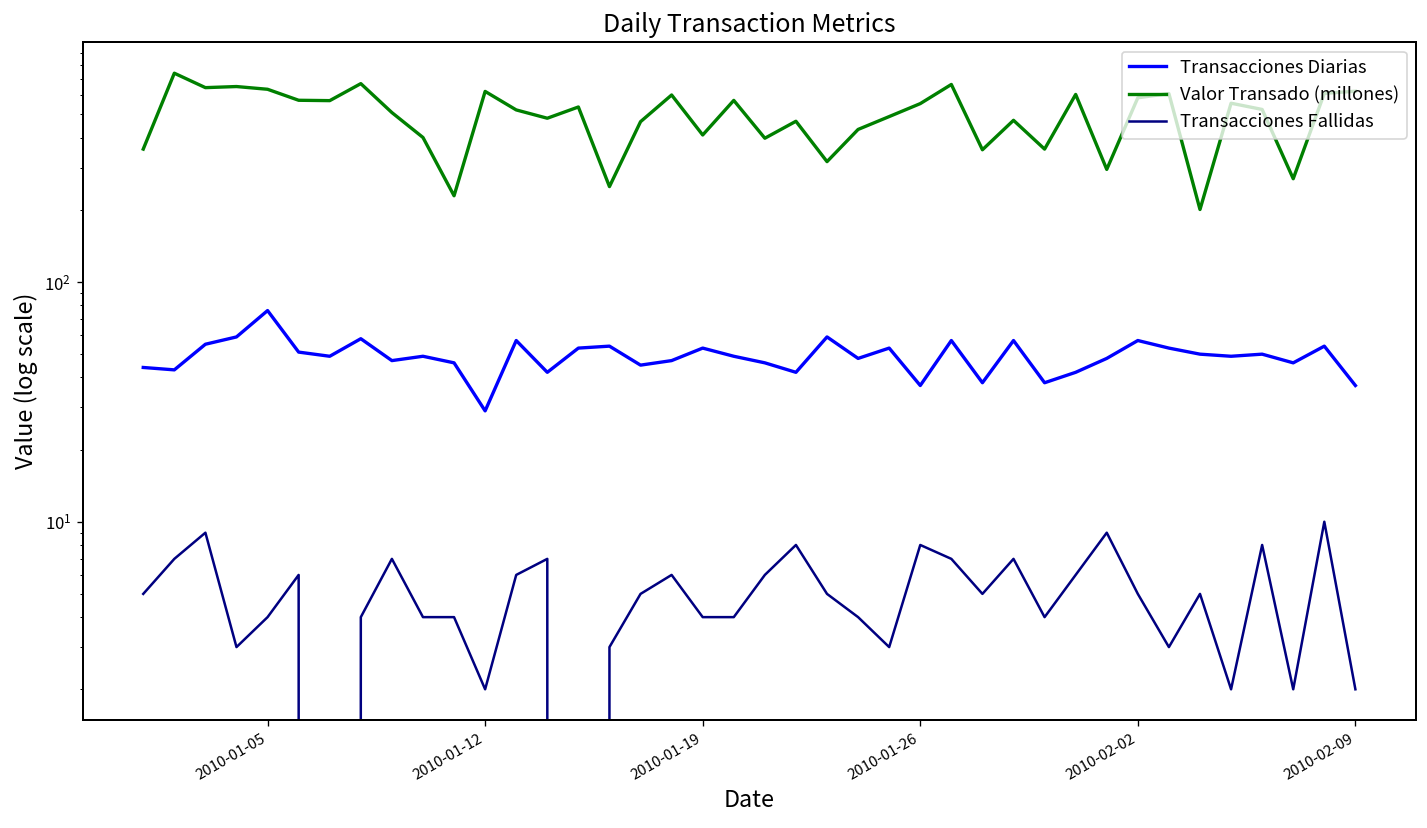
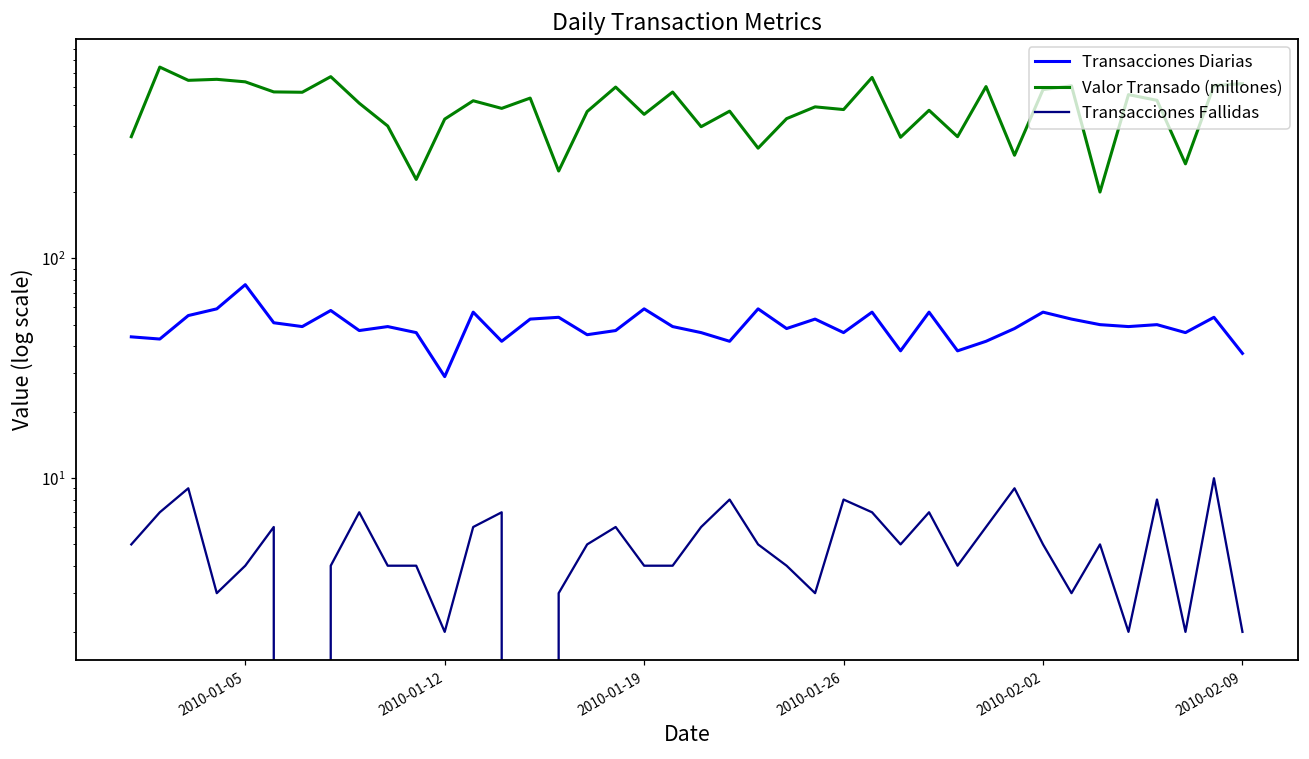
Valor Transado (millones), 2010-01-12: 620 -> 430
Transacciones Diarias, 2010-01-19: 53 -> 59
Valor Transado (millones), 2010-01-19: 410 -> 450
Transacciones Diarias, 2010-01-26: 37 -> 46
Valor Transado (millones), 2010-01-26: 550 -> 480
